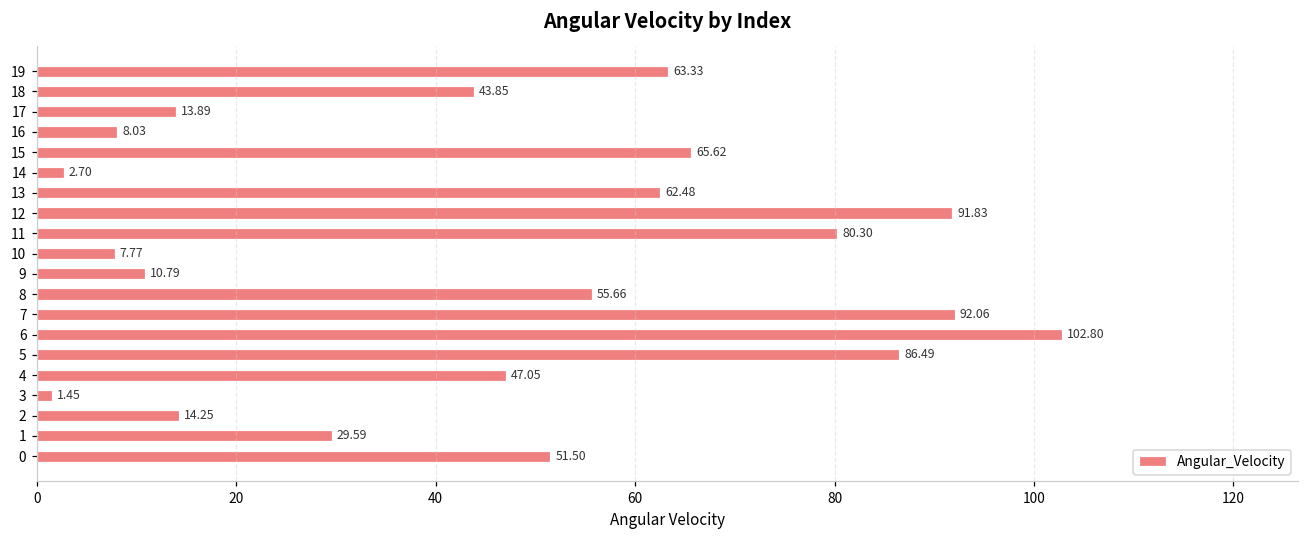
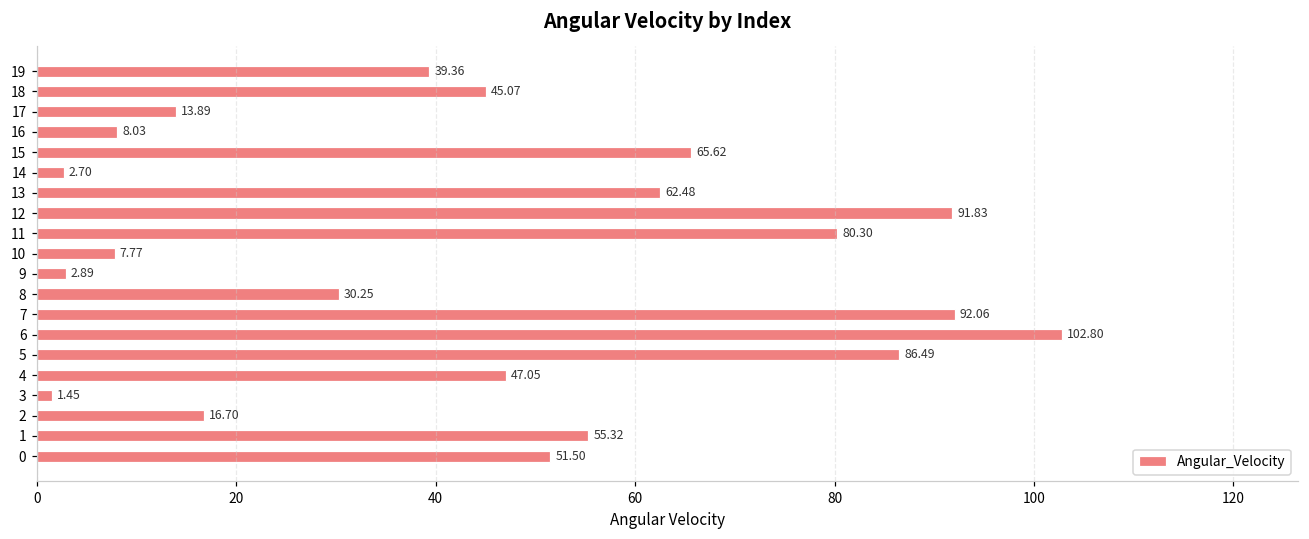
19: 63.33 -> 39.36
18: 43.85 -> 45.07
9: 10.79 -> 2.89
8: 55.66 -> 30.25
2: 14.25 -> 16.70
1: 29.59 -> 55.32
